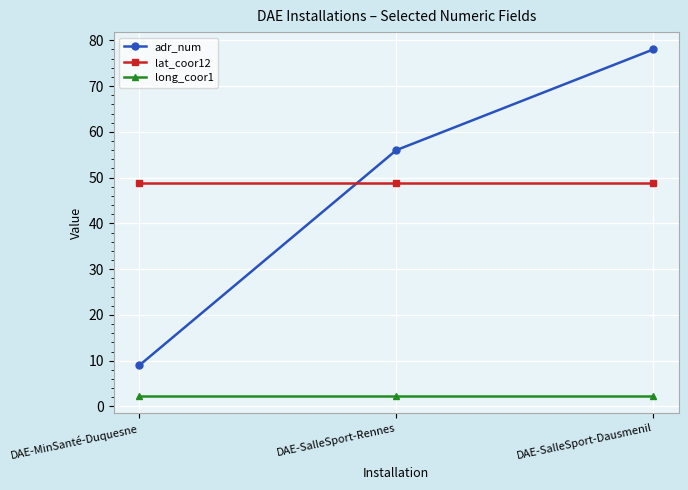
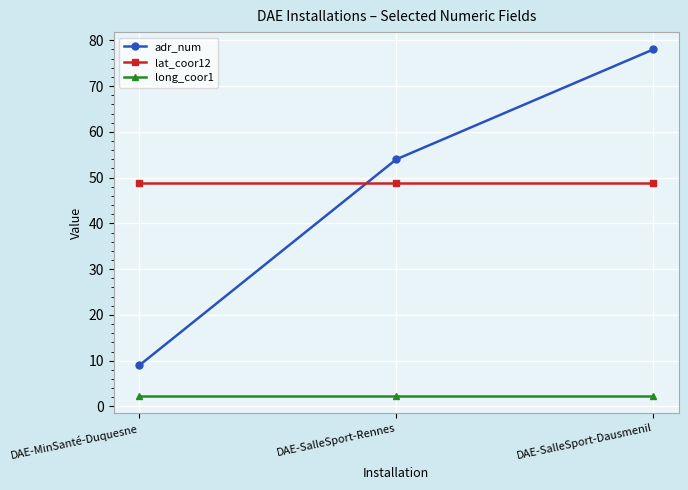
adr_num, DAE-SalleSport-Rennes: 56 -> 54
